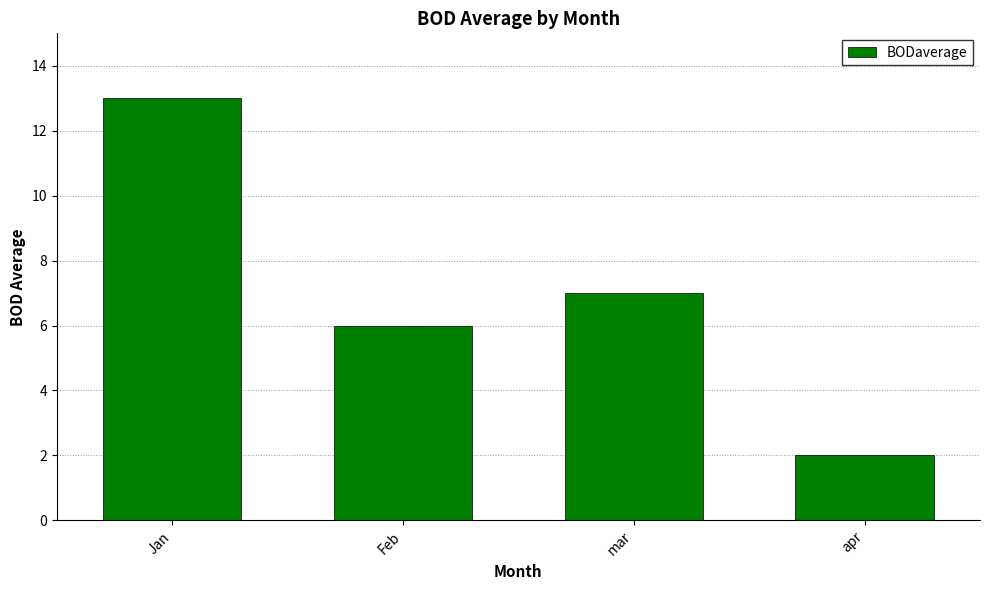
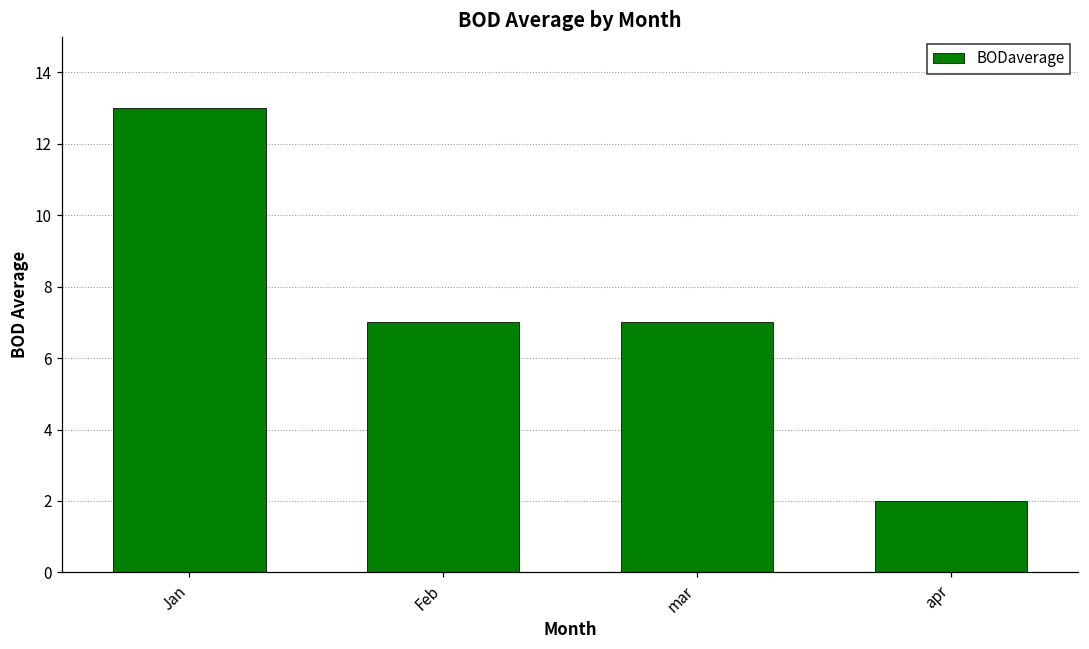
Feb: 6 -> 7
